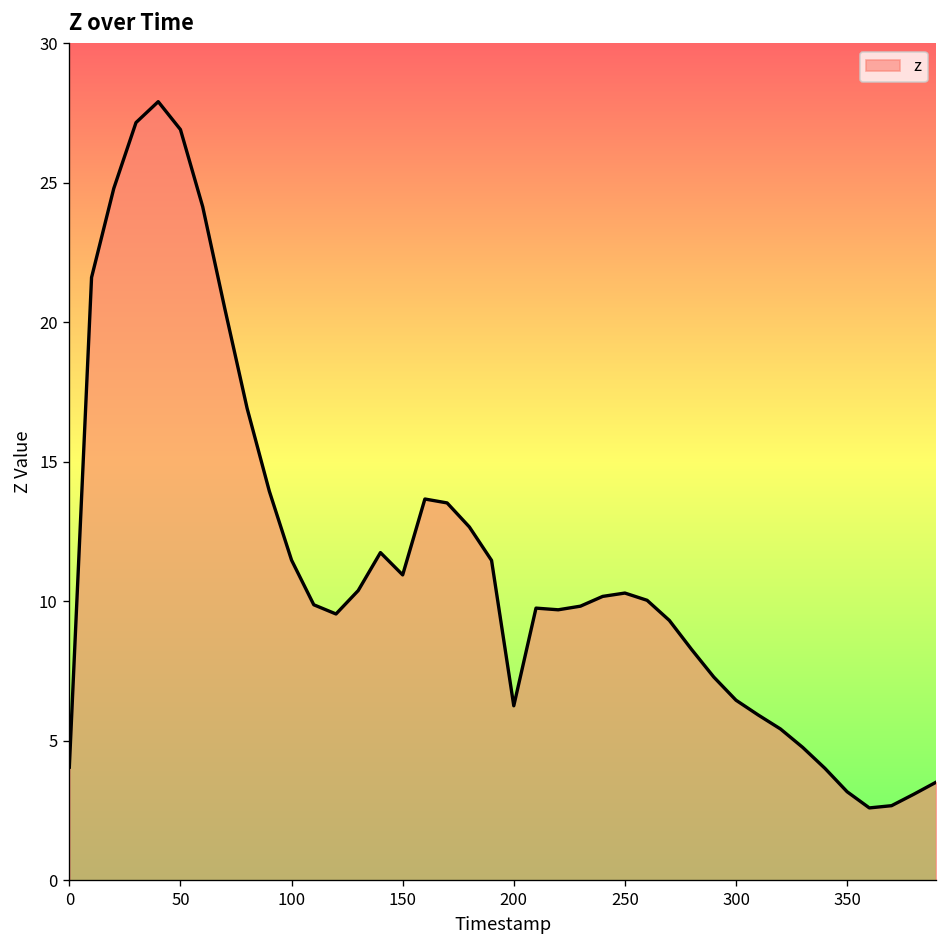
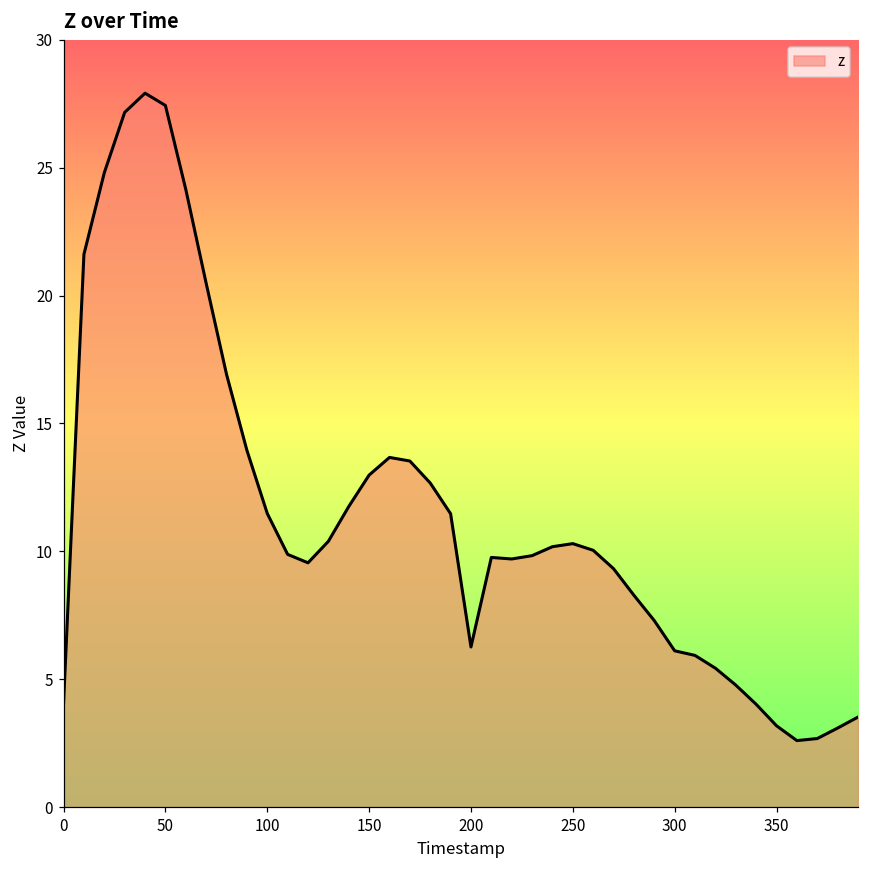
50: 26.9 -> 27.4
150: 11.0 -> 13.0
300: 6.5 -> 6.1
